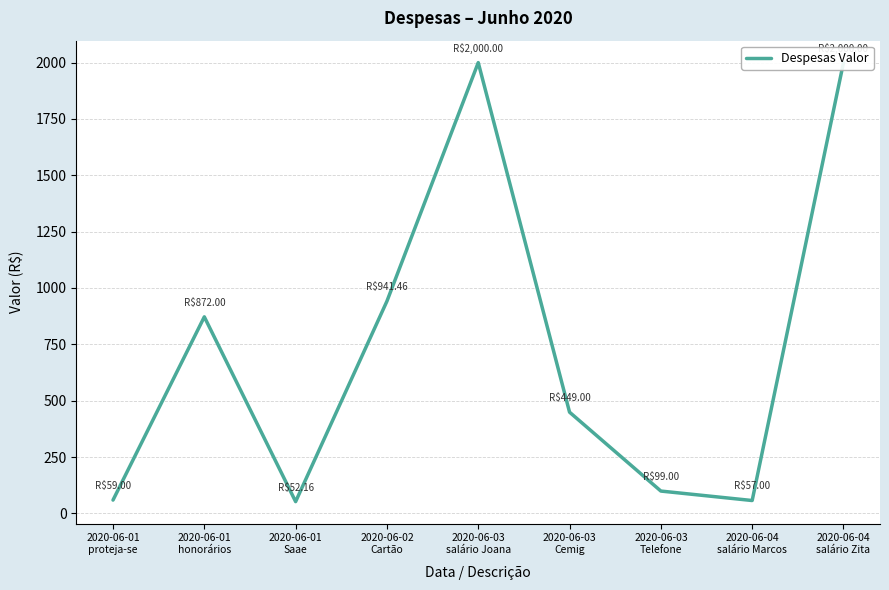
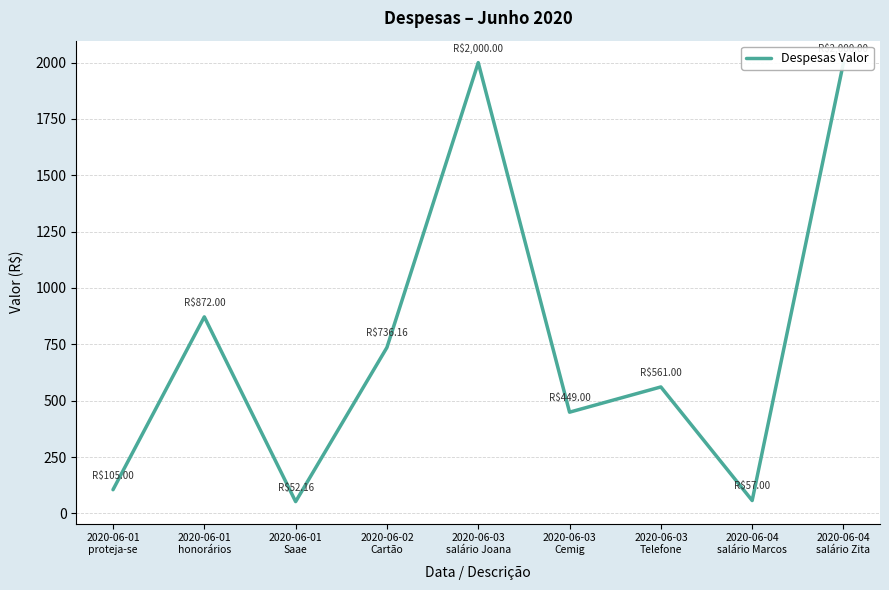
2020-06-01 proteja-se: $59.00 -> $105.00
2020-06-02 Cartão: $941.46 -> $736.16
2020-06-03 Telefone: $99.00 -> $561.00
